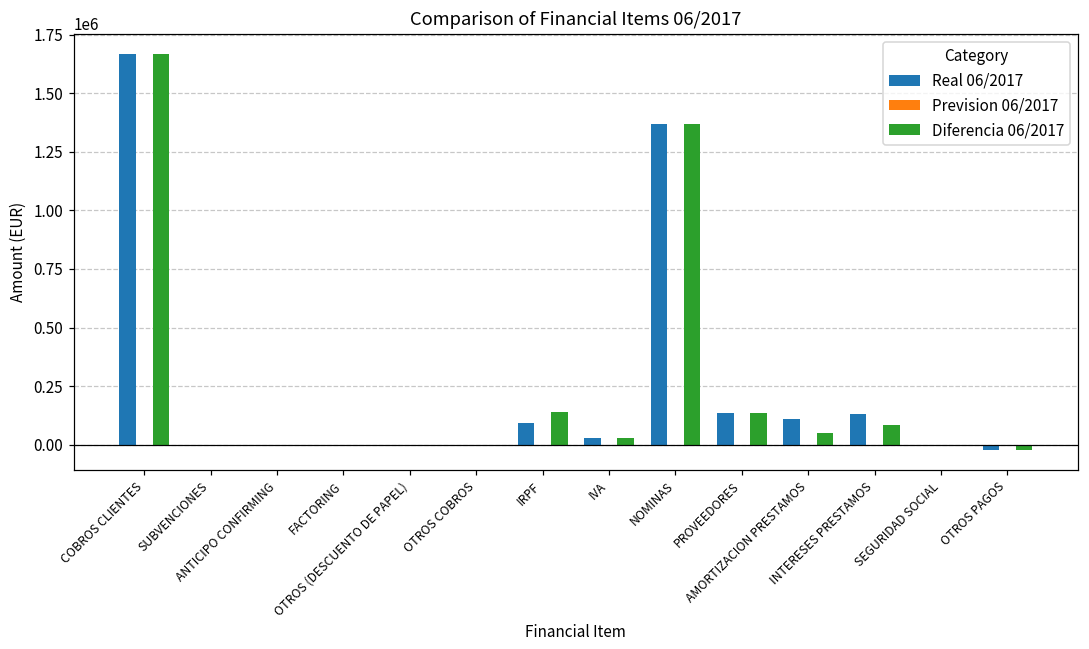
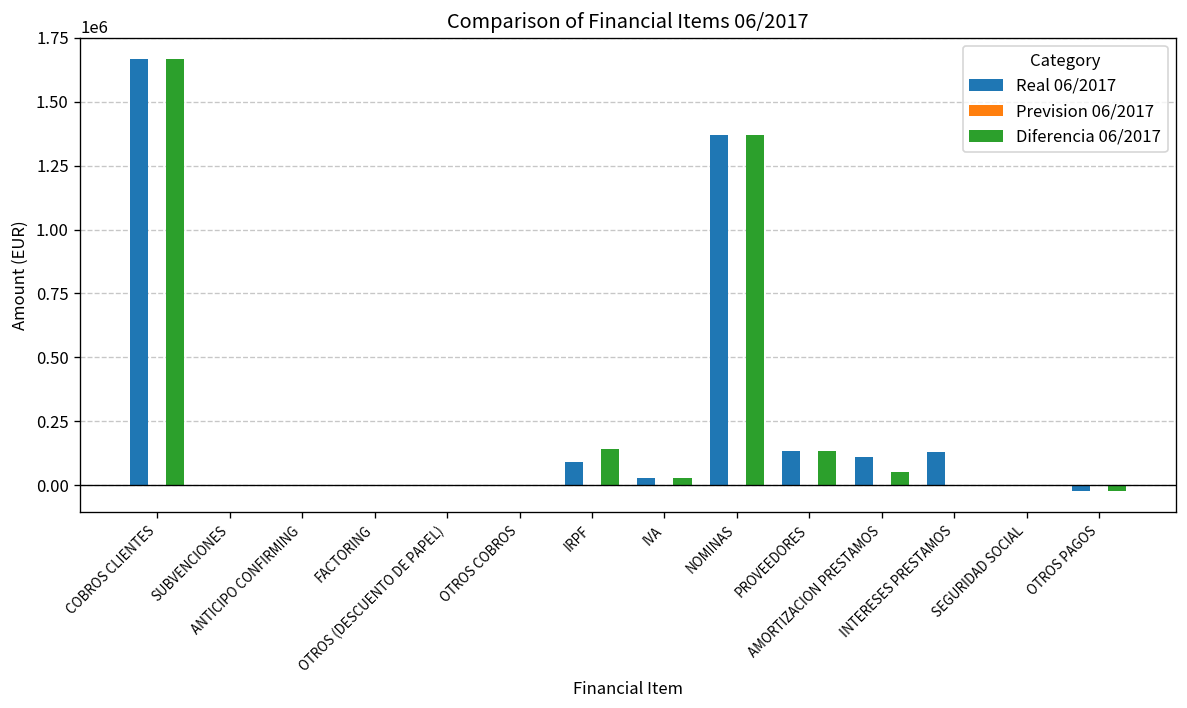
Diferencia 06/2017, INTERESES PRESTAMOS: 80000 -> 0
